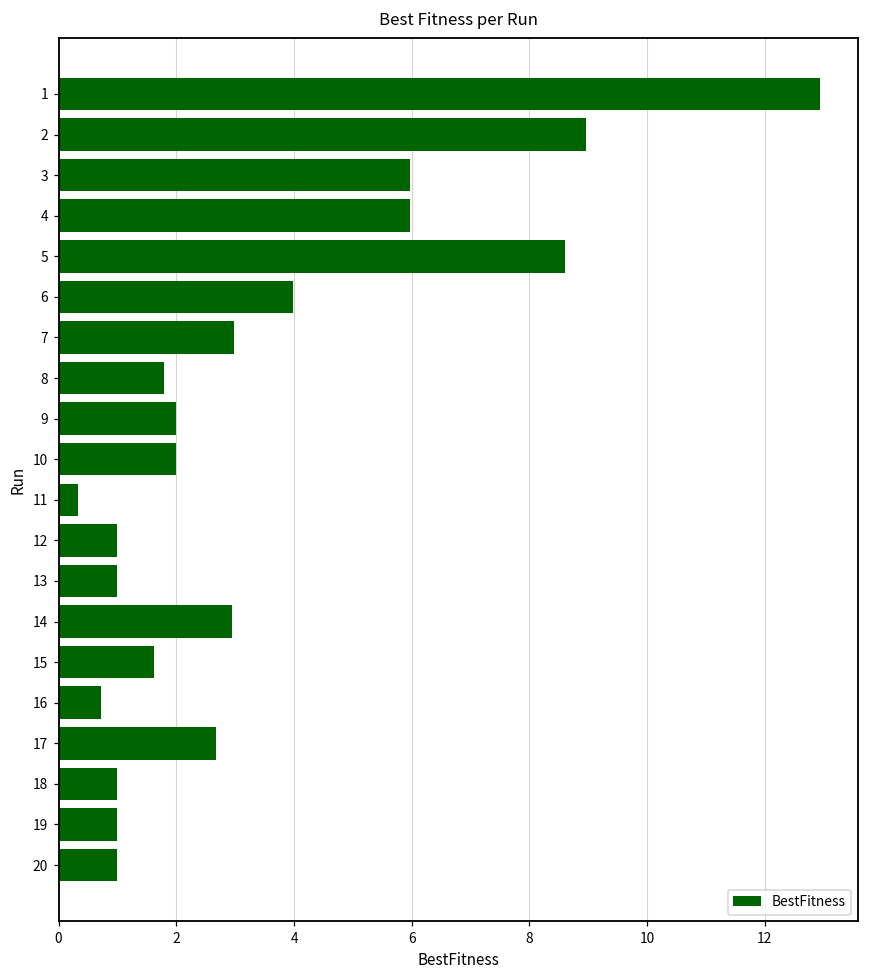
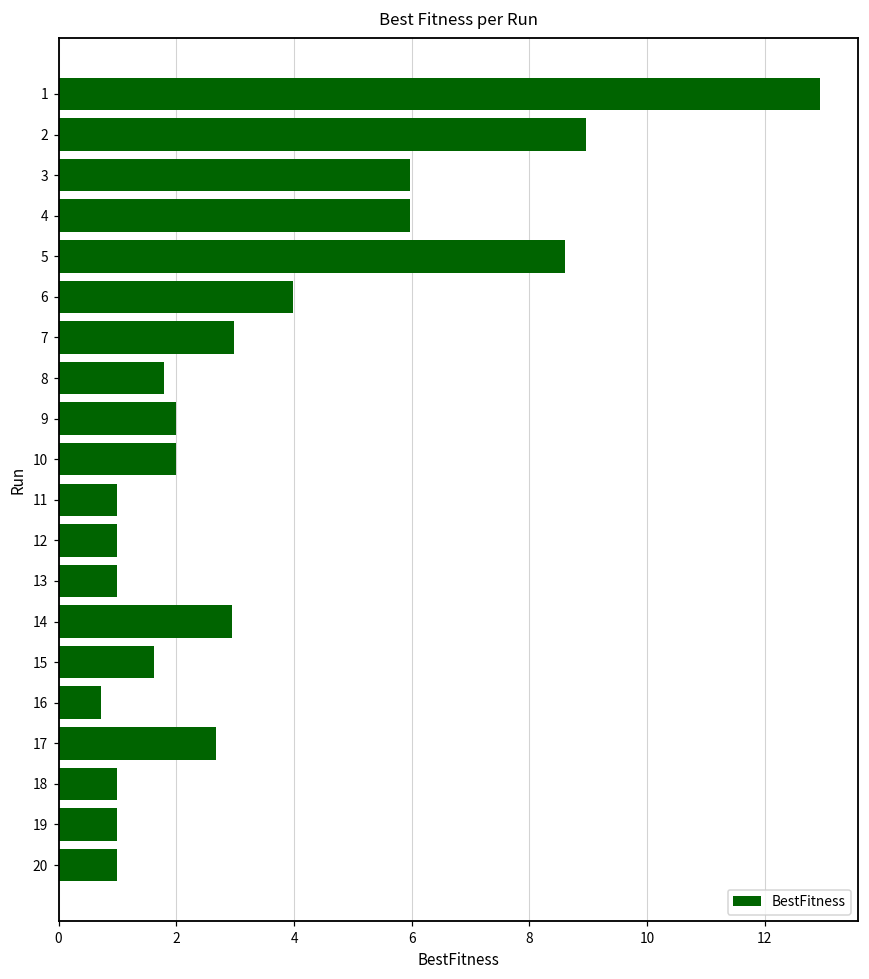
11: 0.3 -> 1.0
